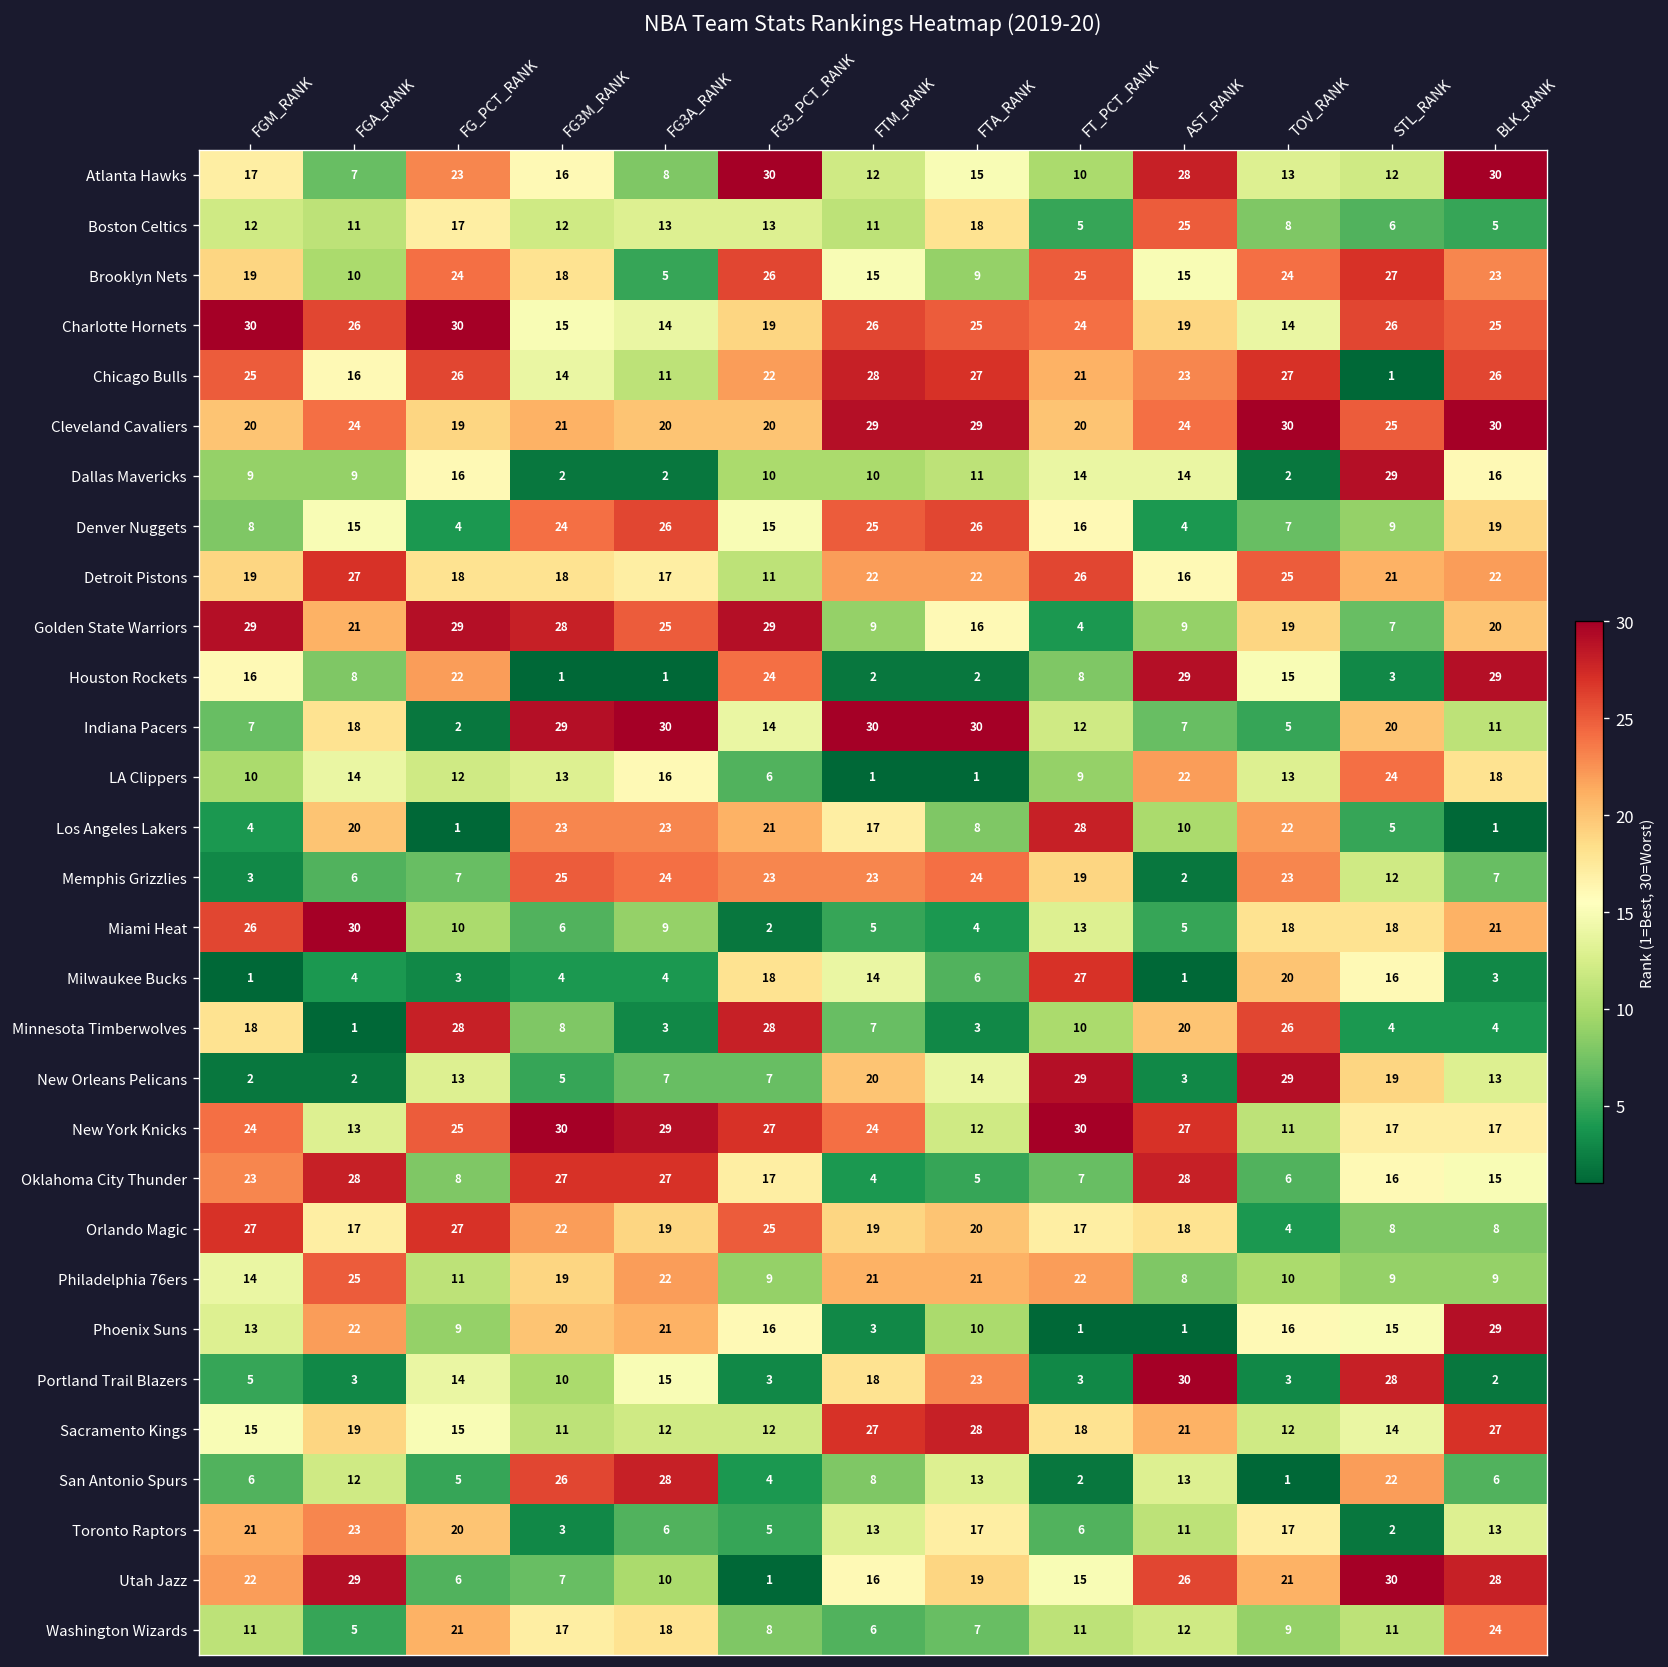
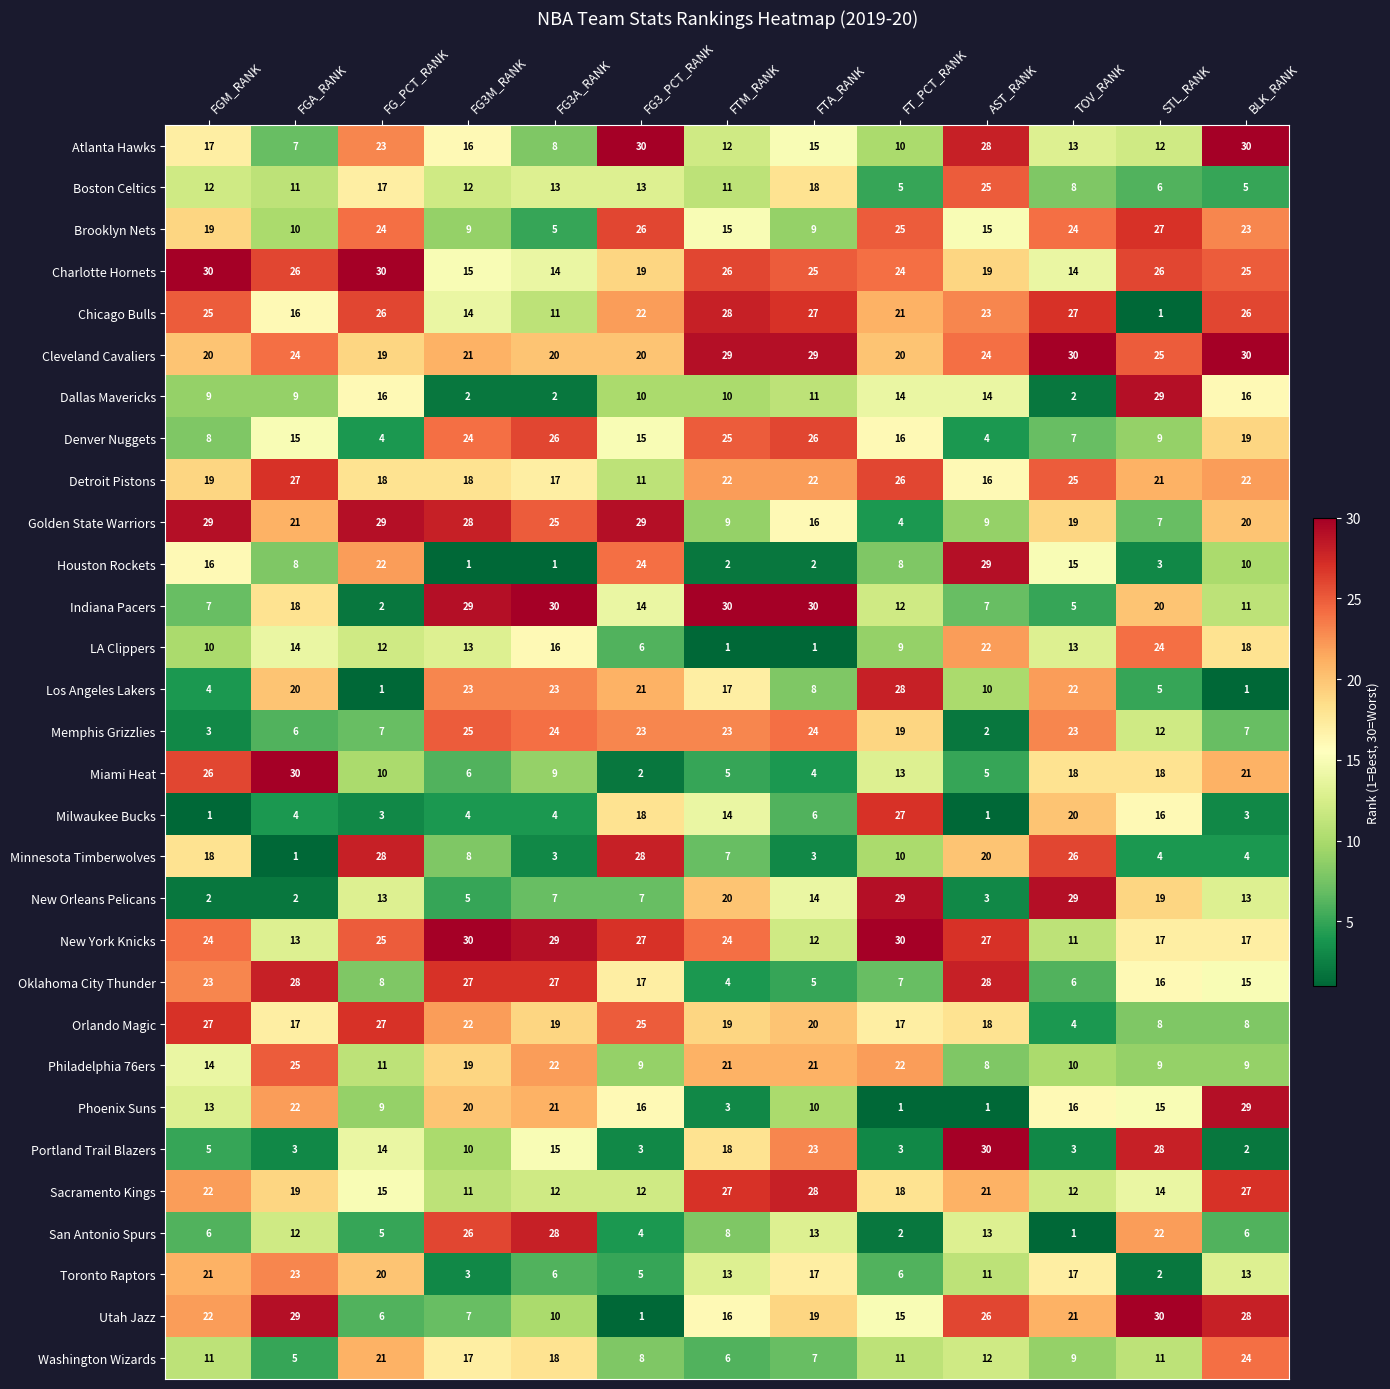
Brooklyn Nets, FG3M_RANK: 18 -> 9
Houston Rockets, BLK_RANK: 29 -> 10
Sacramento Kings, FGM_RANK: 15 -> 22
